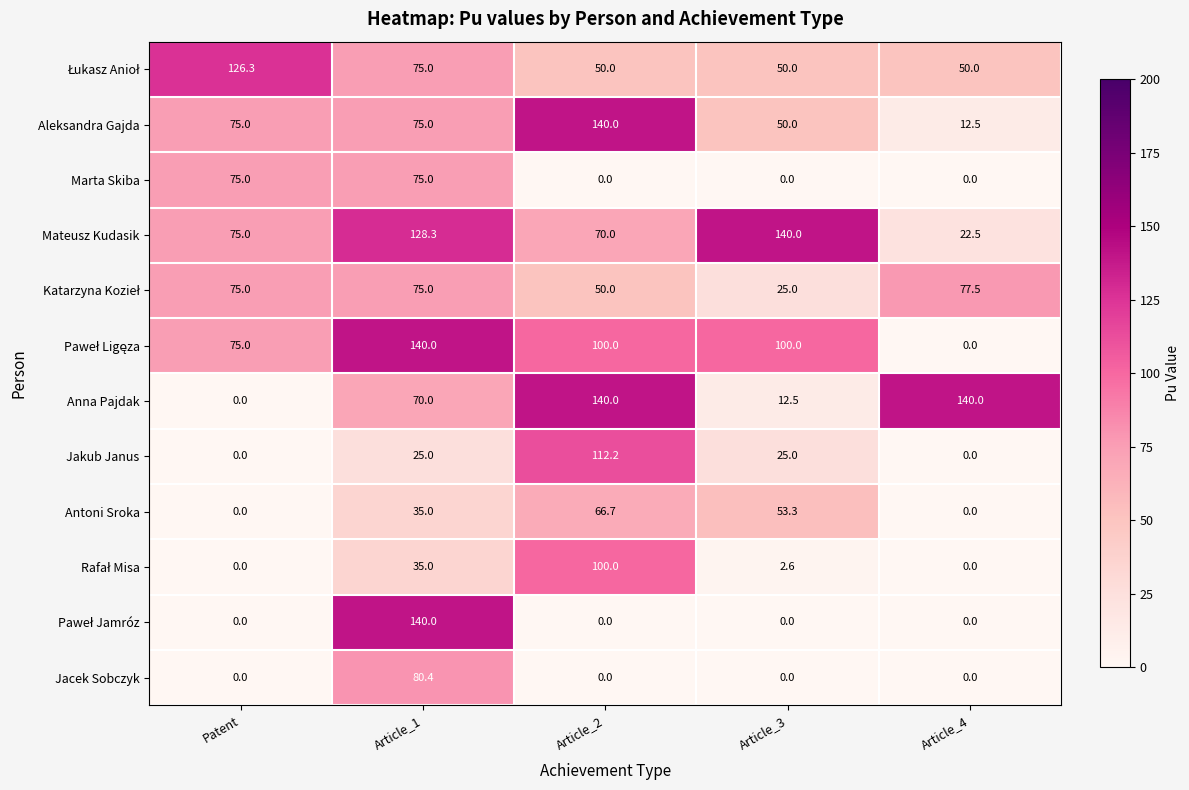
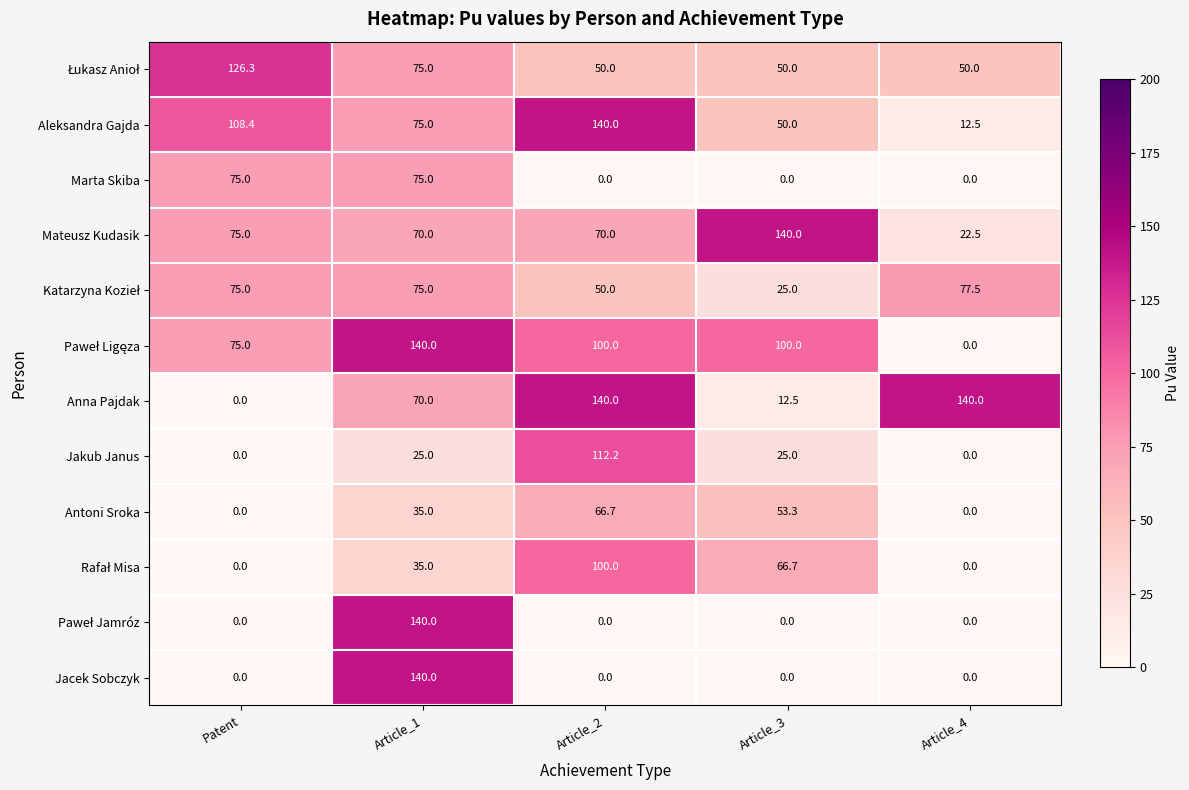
Aleksandra Gajda, Patent: 75.0 -> 108.4
Mateusz Kudasik, Article_1: 128.3 -> 70.0
Rafał Misa, Article_3: 2.6 -> 66.7
Jacek Sobczyk, Article_1: 80.4 -> 140.0
